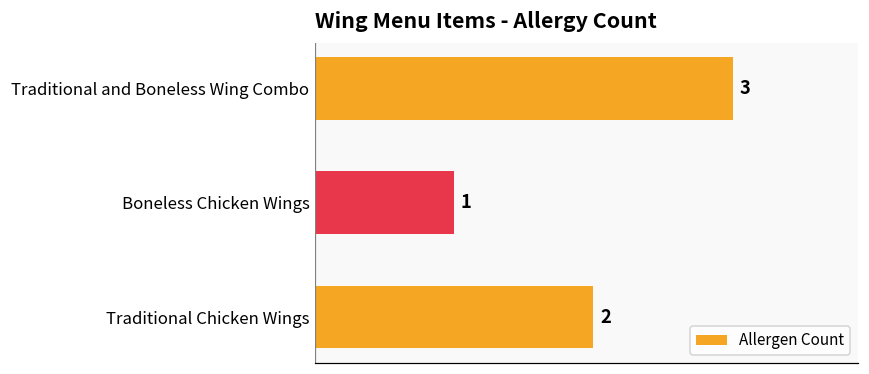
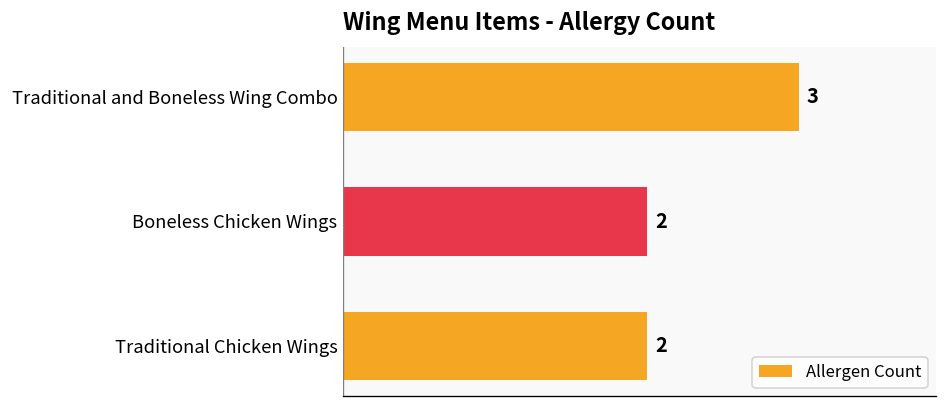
Boneless Chicken Wings: 1 -> 2
